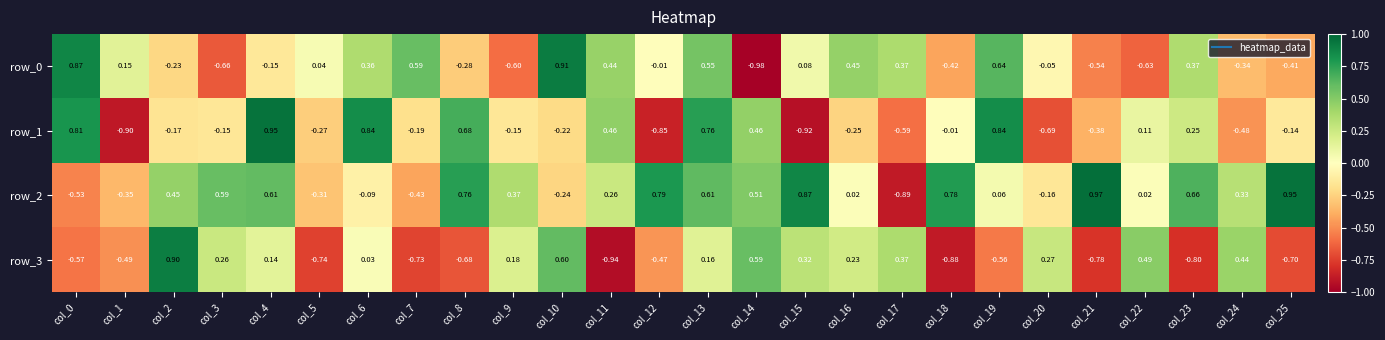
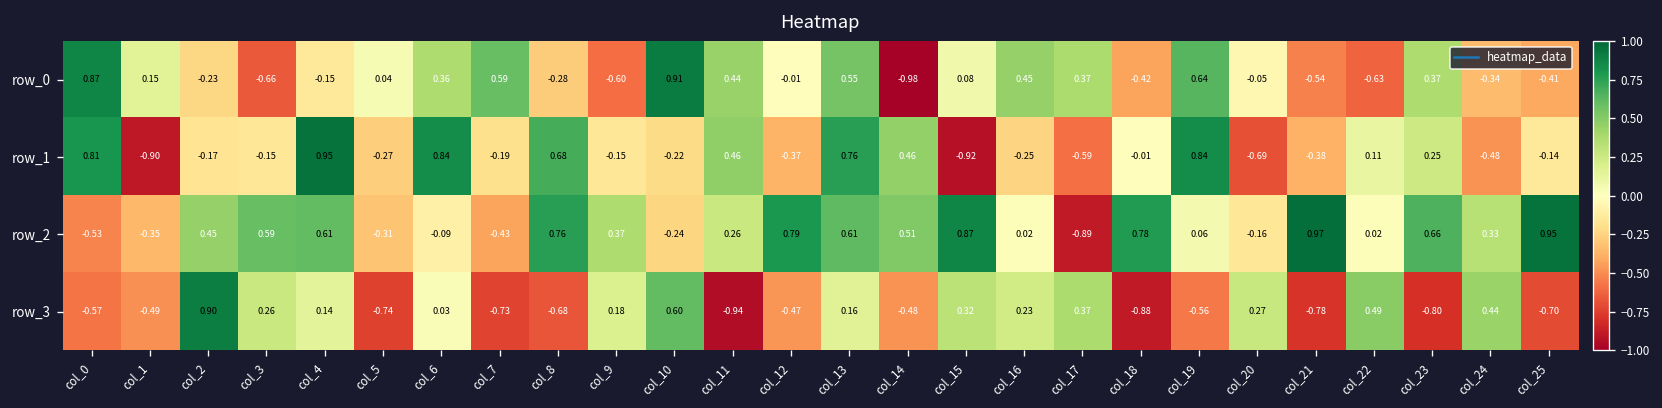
row_1, col_12: -0.85 -> -0.37
row_3, col_14: 0.59 -> -0.48
